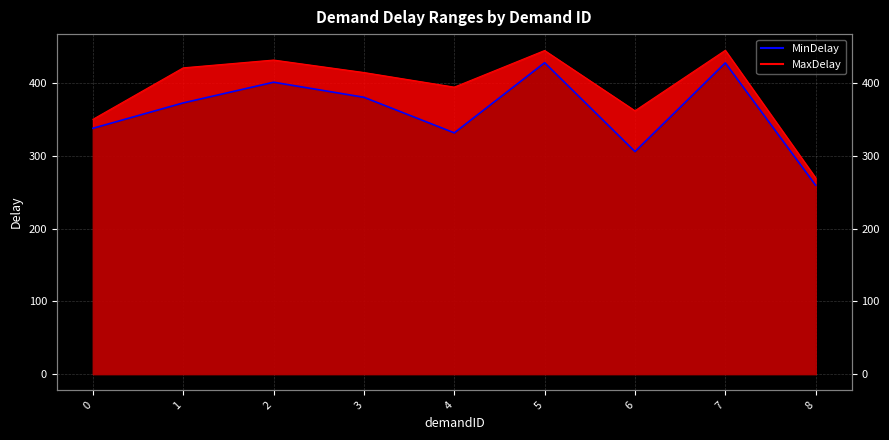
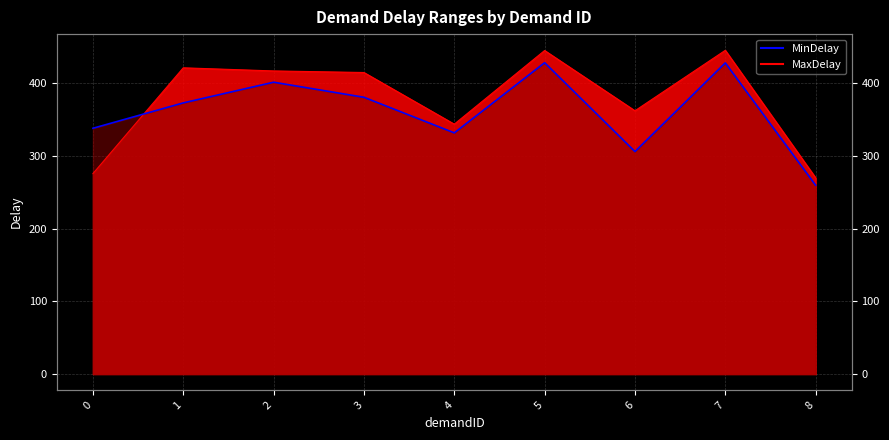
MaxDelay, 0: 350 -> 280
MaxDelay, 2: 430 -> 420
MaxDelay, 4: 400 -> 340
